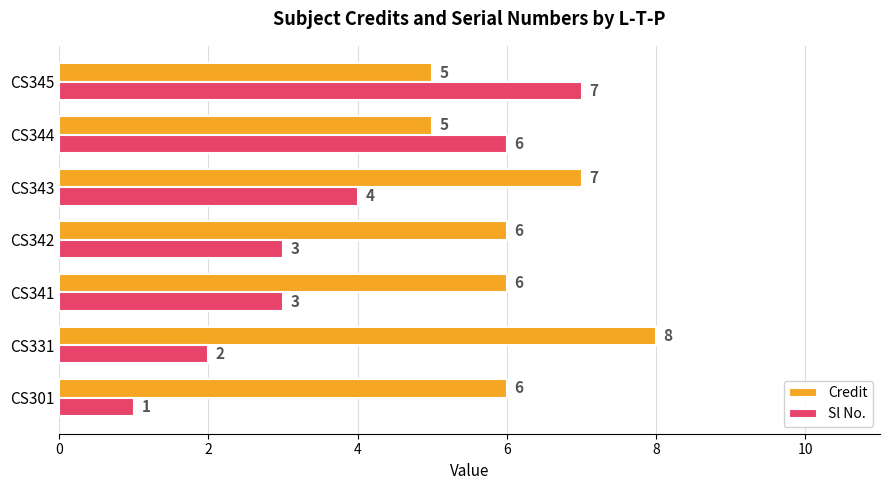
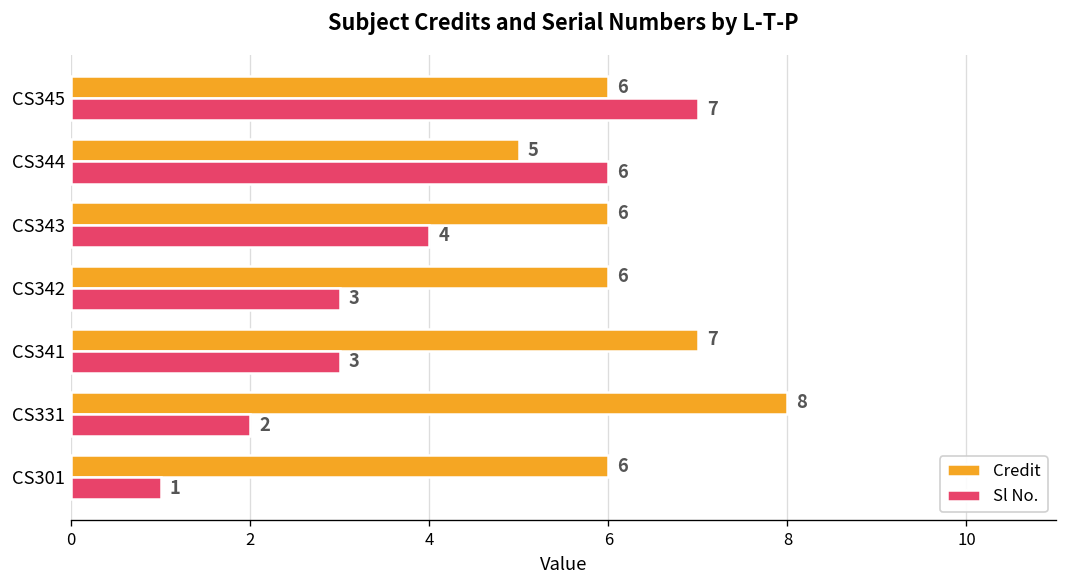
Credit, CS345: 5 -> 6
Credit, CS343: 7 -> 6
Credit, CS341: 6 -> 7
